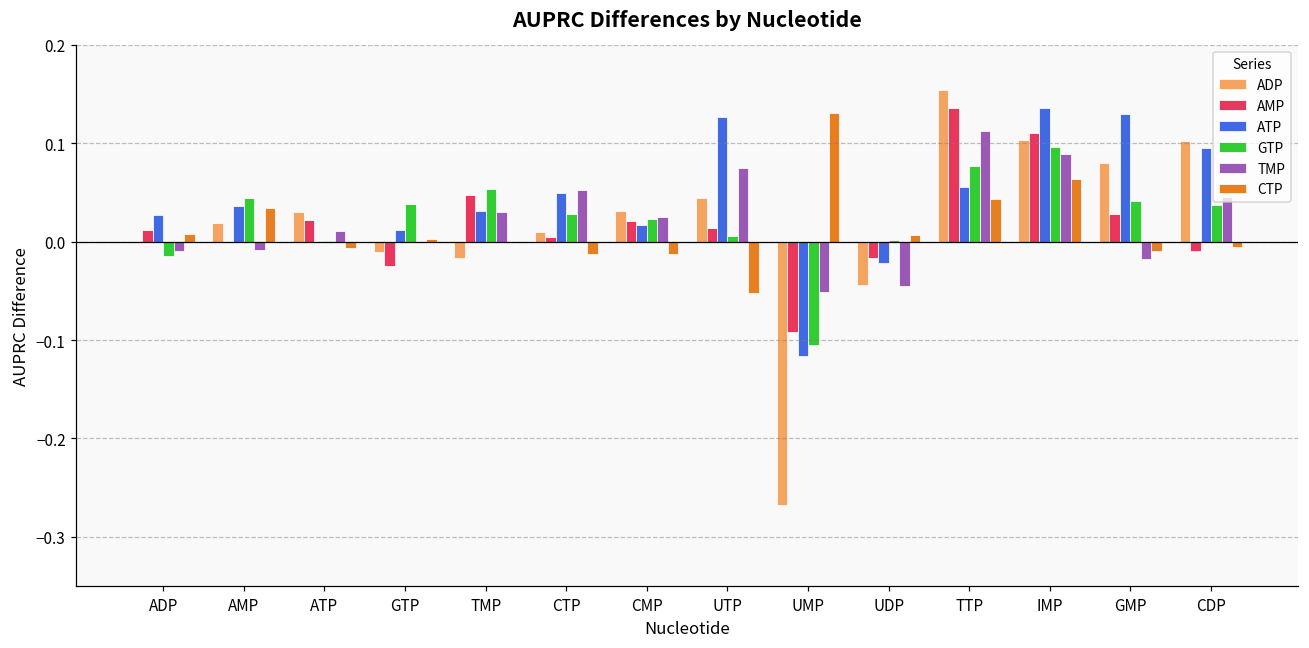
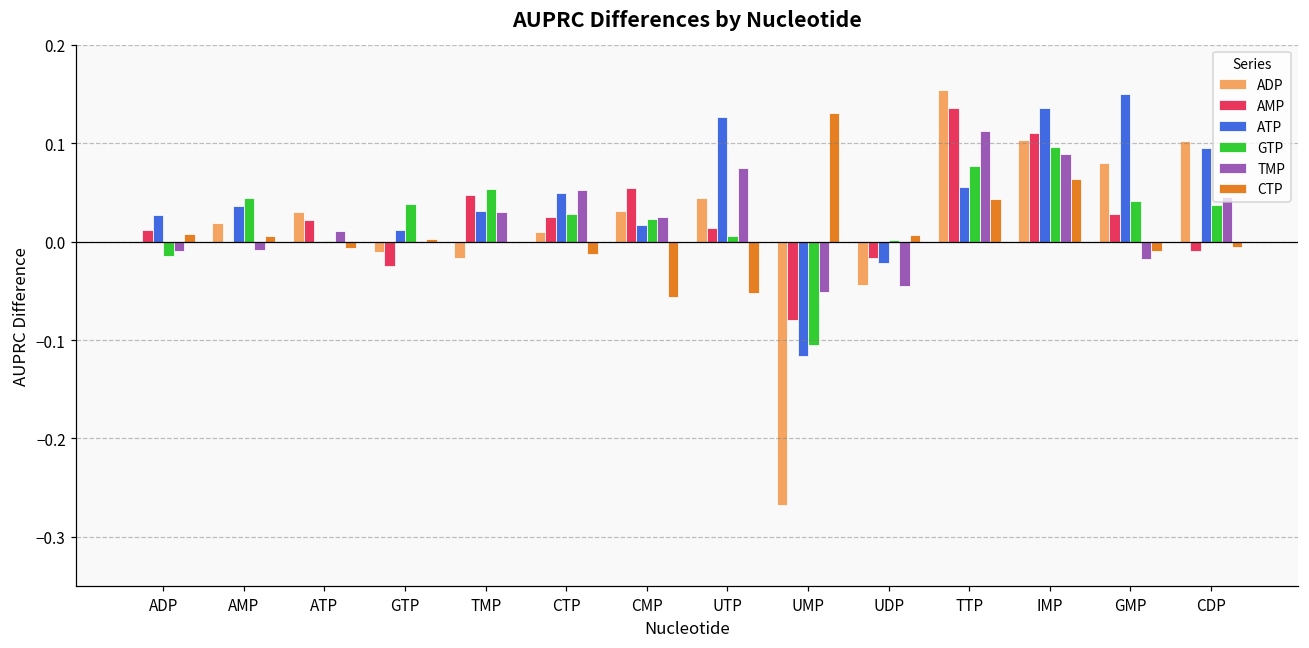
CTP, AMP: 0.03 -> 0.01
AMP, CTP: 0.01 -> 0.02
AMP, CMP: 0.02 -> 0.05
CTP, CMP: -0.01 -> -0.06
AMP, UMP: -0.09 -> -0.08
ATP, GMP: 0.13 -> 0.15
